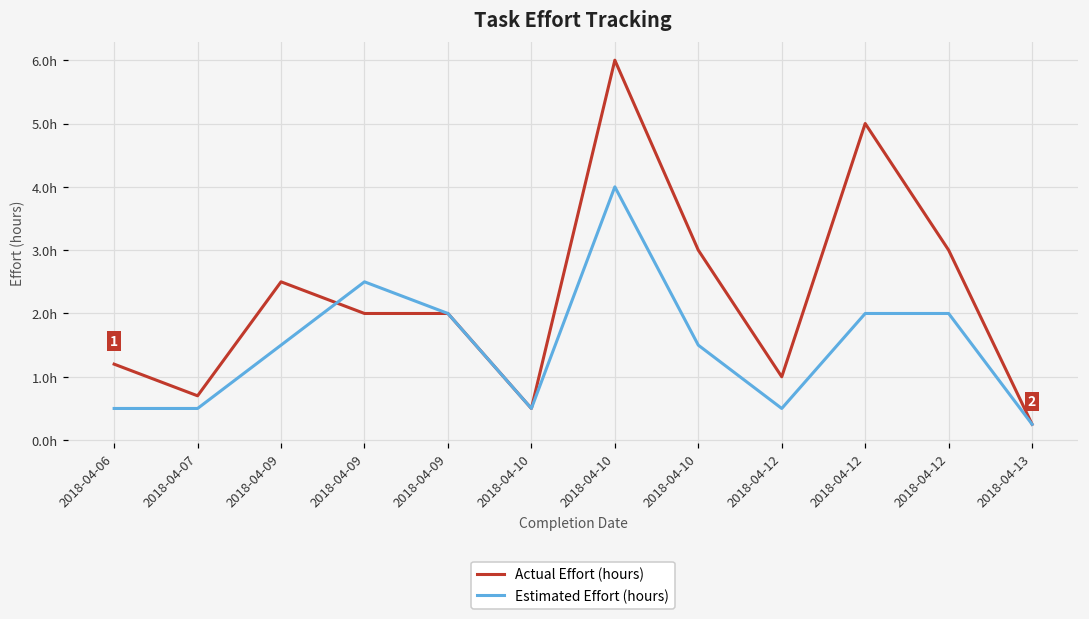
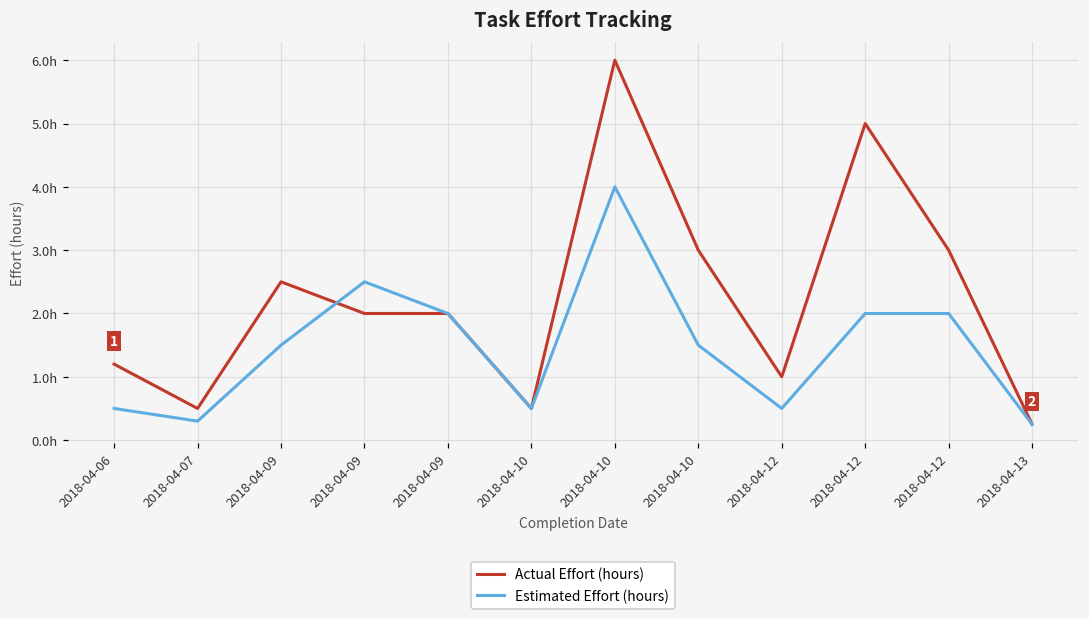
Actual Effort (hours), 2018-04-07: 0.7h -> 0.5h
Estimated Effort (hours), 2018-04-07: 0.5h -> 0.3h
